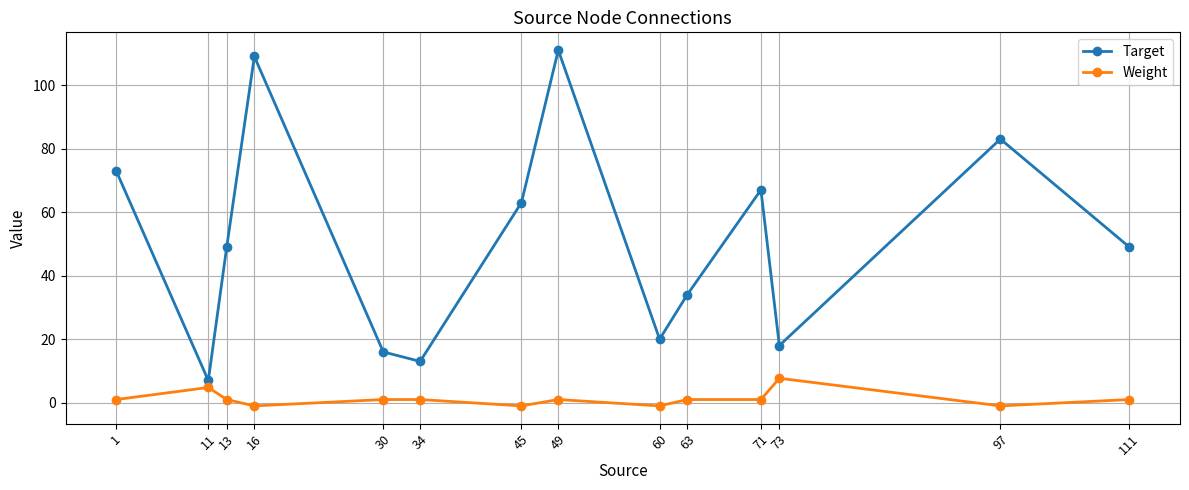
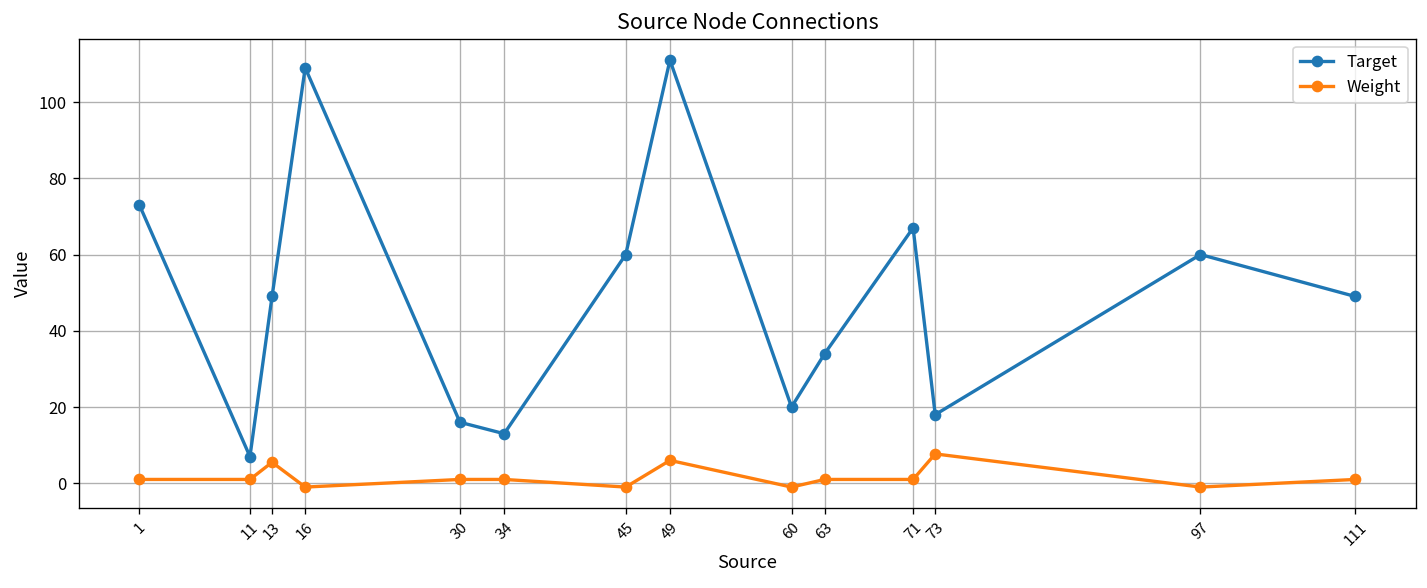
Weight, 11: 5 -> 1
Weight, 13: 1 -> 6
Target, 45: 63 -> 60
Weight, 49: 1 -> 6
Target, 97: 83 -> 60
